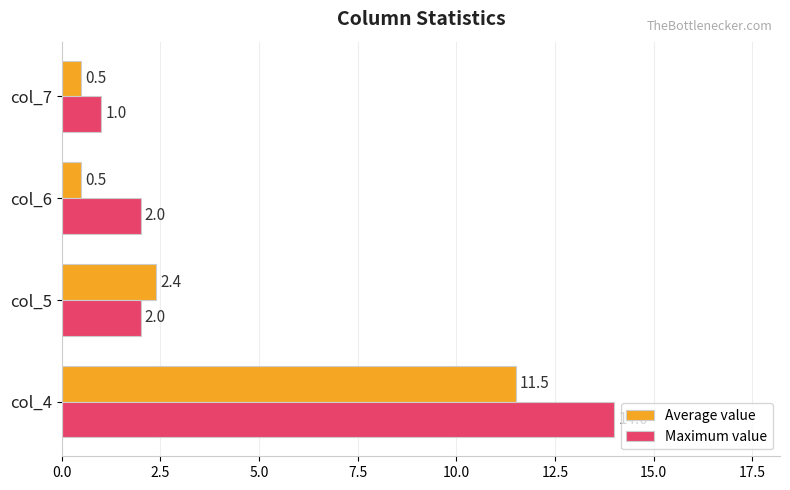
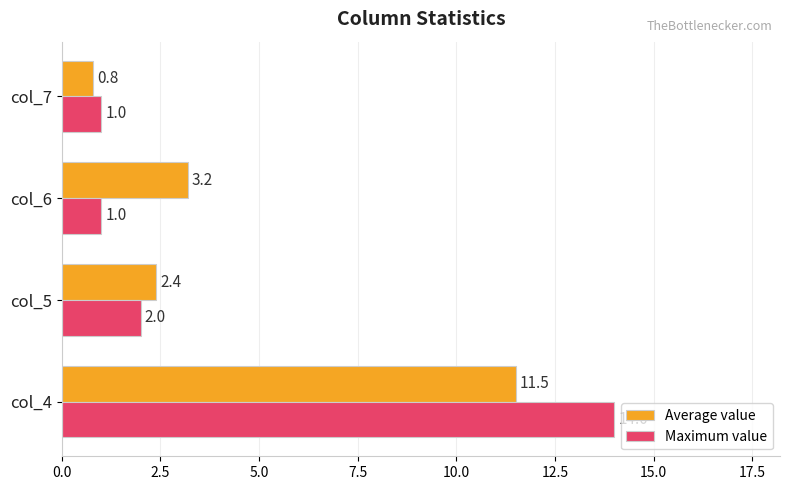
Average value, col_7: 0.5 -> 0.8
Average value, col_6: 0.5 -> 3.2
Maximum value, col_6: 2.0 -> 1.0
